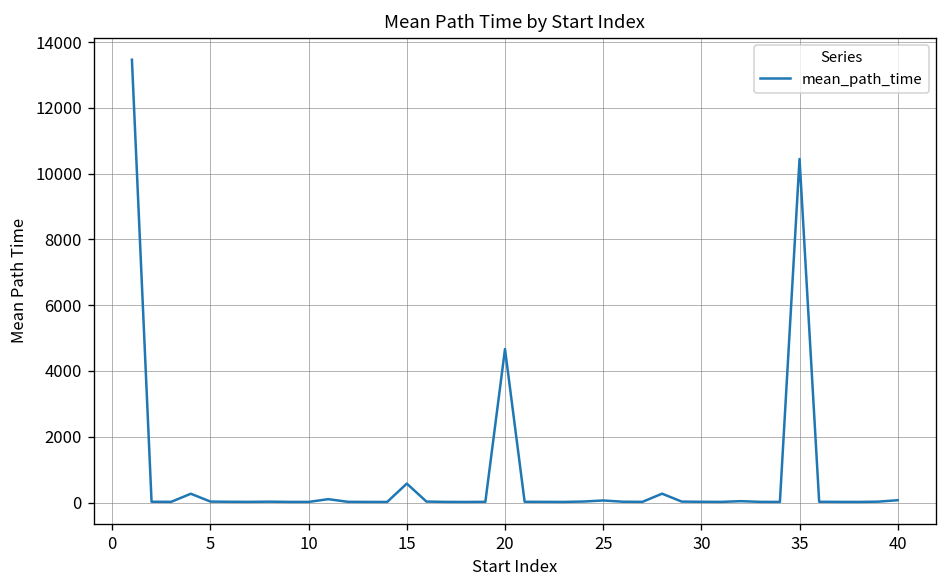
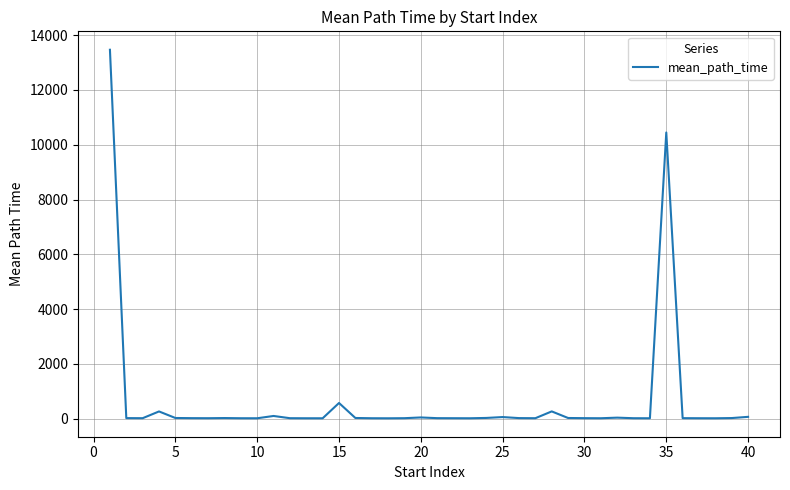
20: 4700 -> 0
